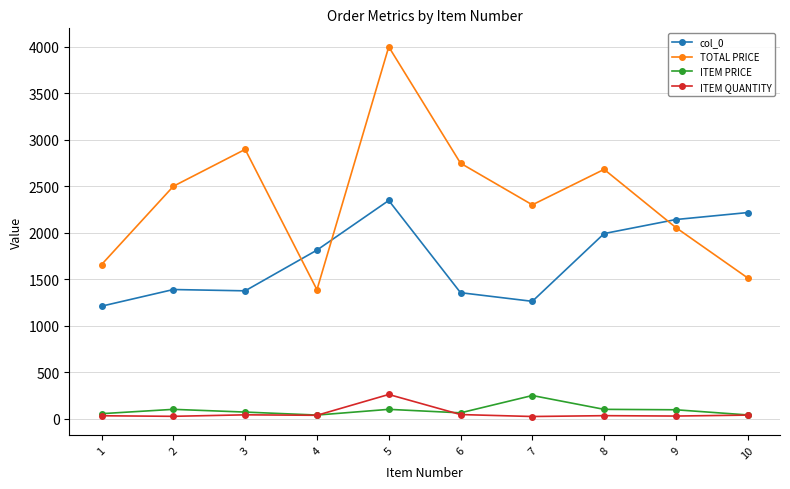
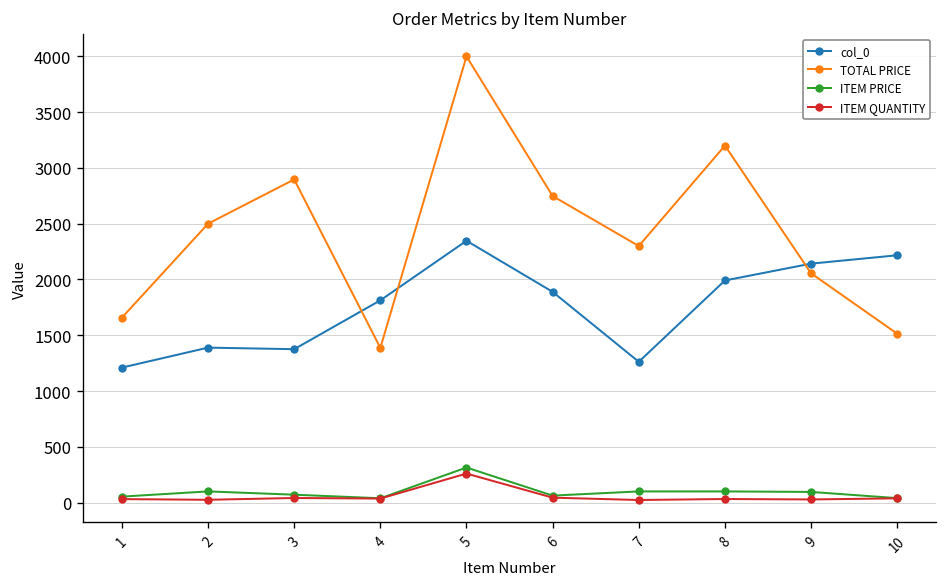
ITEM PRICE, 5: 100 -> 300
col_0, 6: 1400 -> 1900
ITEM PRICE, 7: 200 -> 100
TOTAL PRICE, 8: 2700 -> 3200
